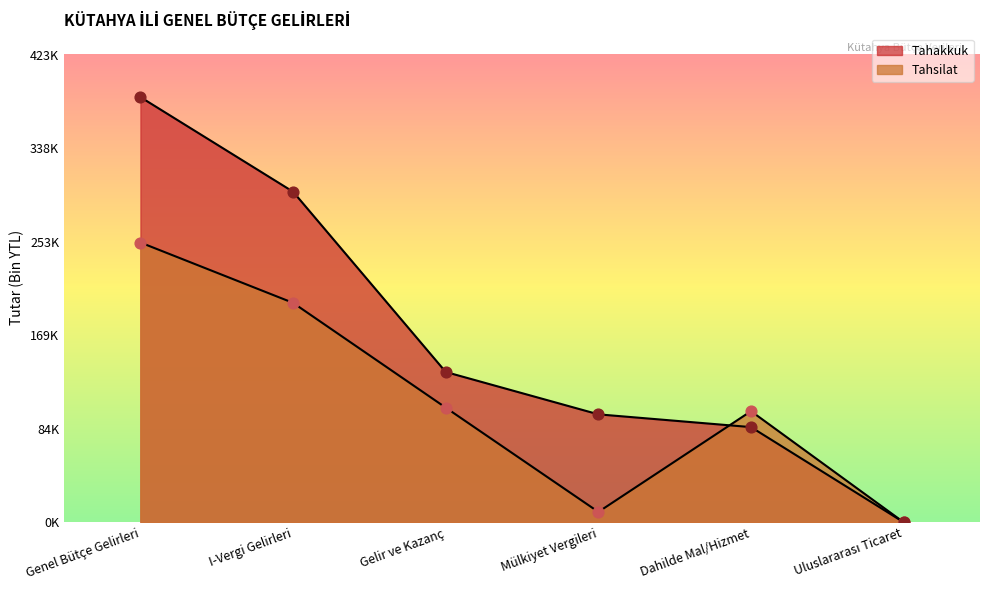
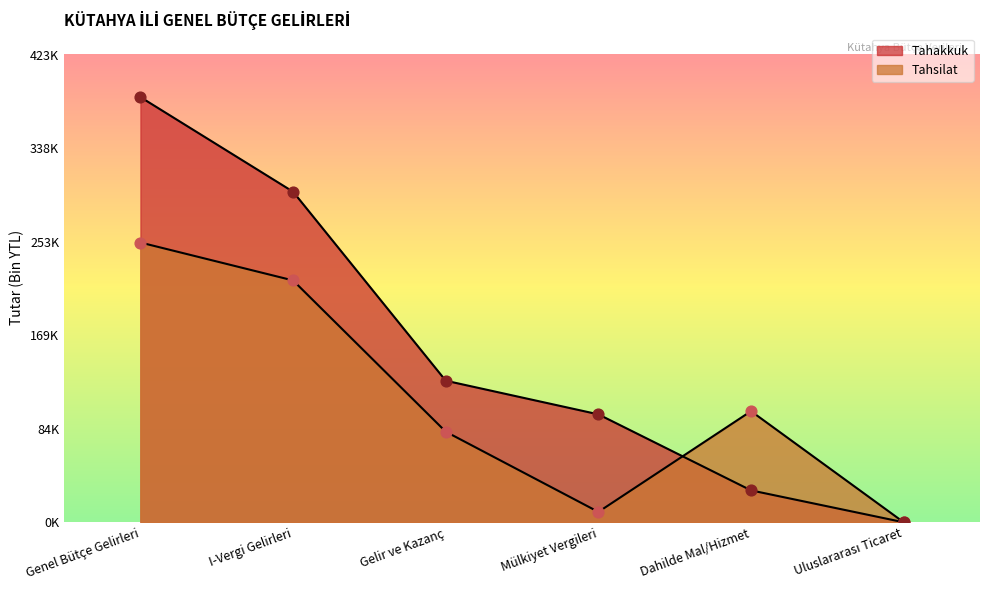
Tahsilat, I-Vergi Gelirleri: 198000 -> 219000
Tahakkuk, Gelir ve Kazanç: 136000 -> 128000
Tahsilat, Gelir ve Kazanç: 104000 -> 82000
Tahakkuk, Dahilde Mal/Hizmet: 86000 -> 29000
